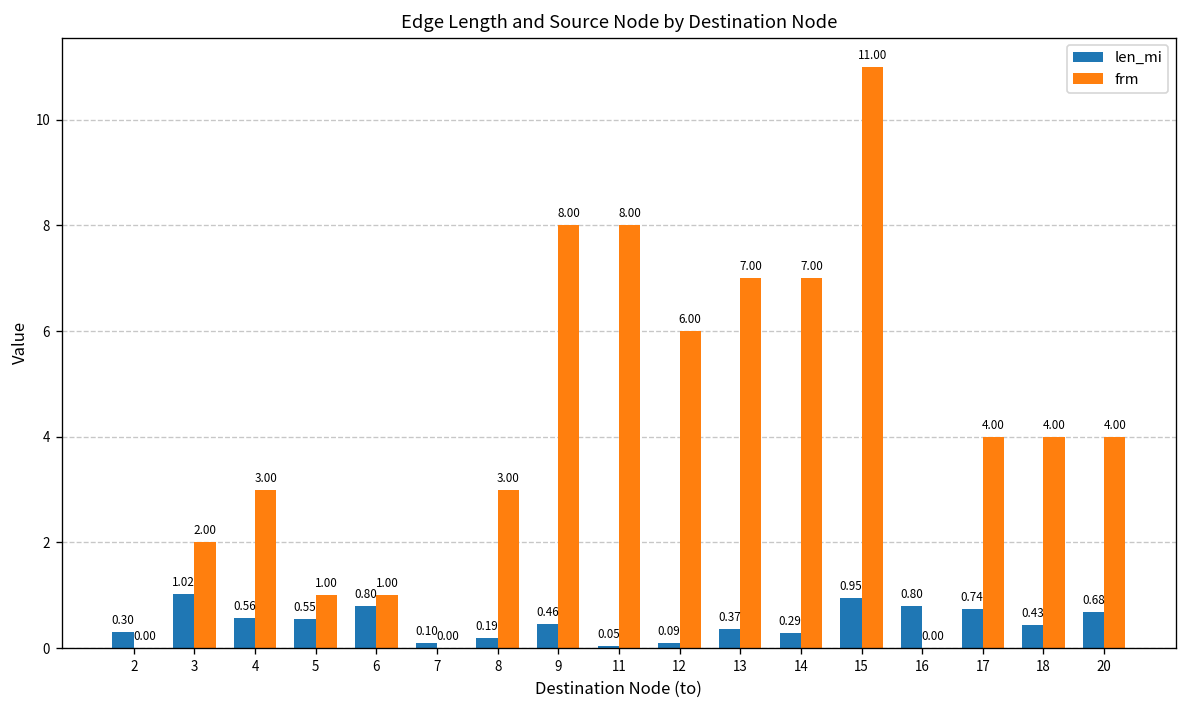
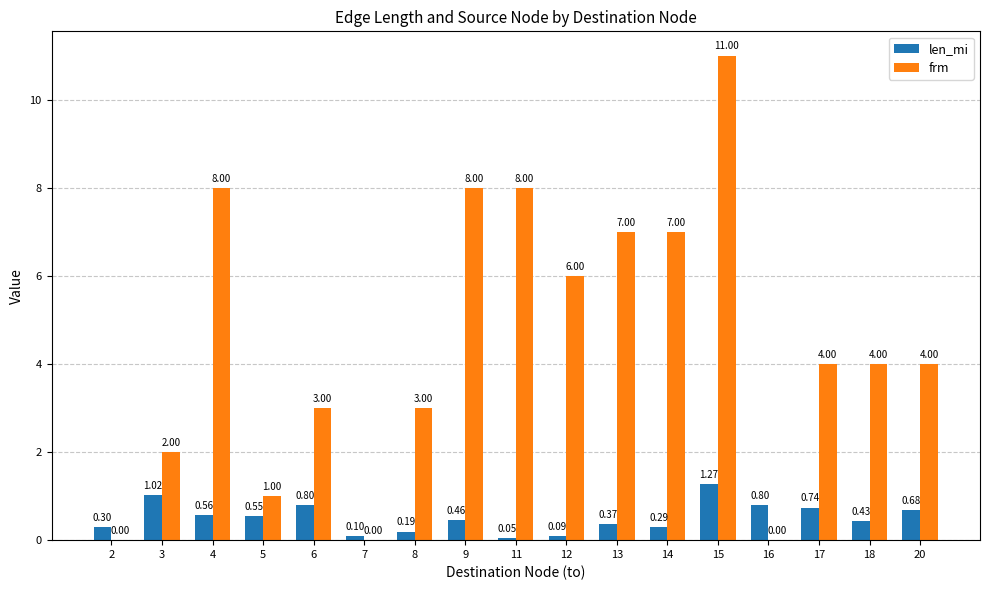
frm, 4: 3.00 -> 8.00
frm, 6: 1.00 -> 3.00
len_mi, 15: 0.95 -> 1.27
